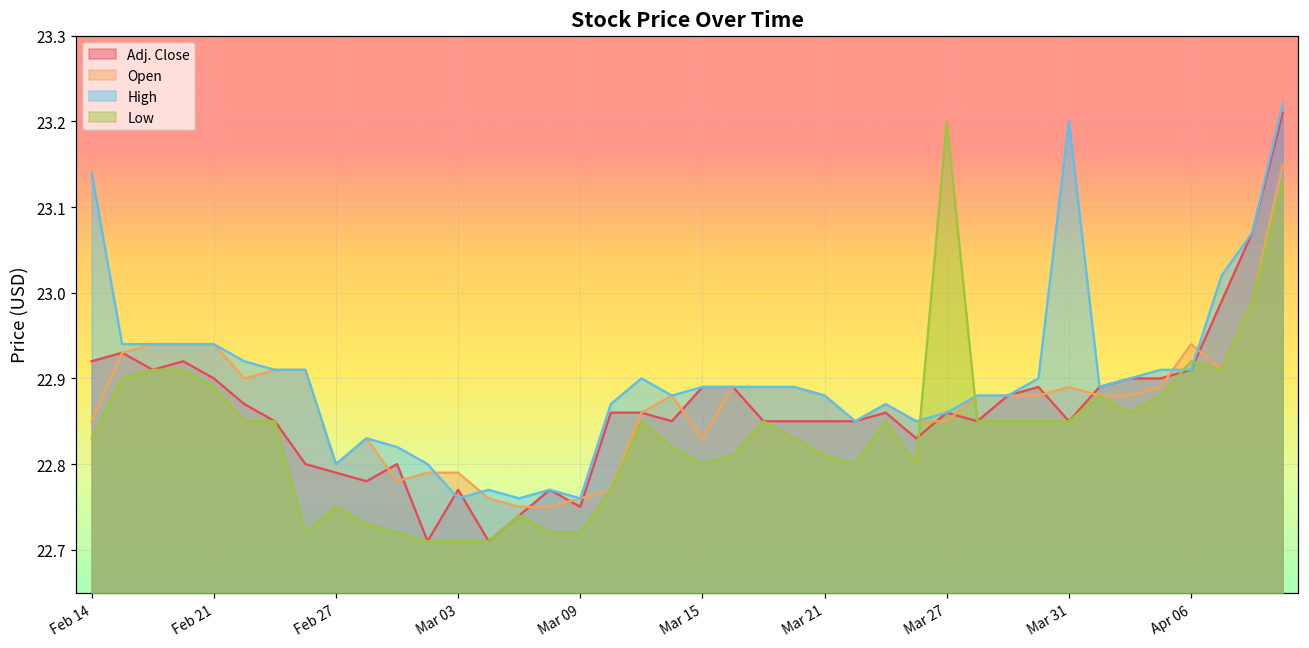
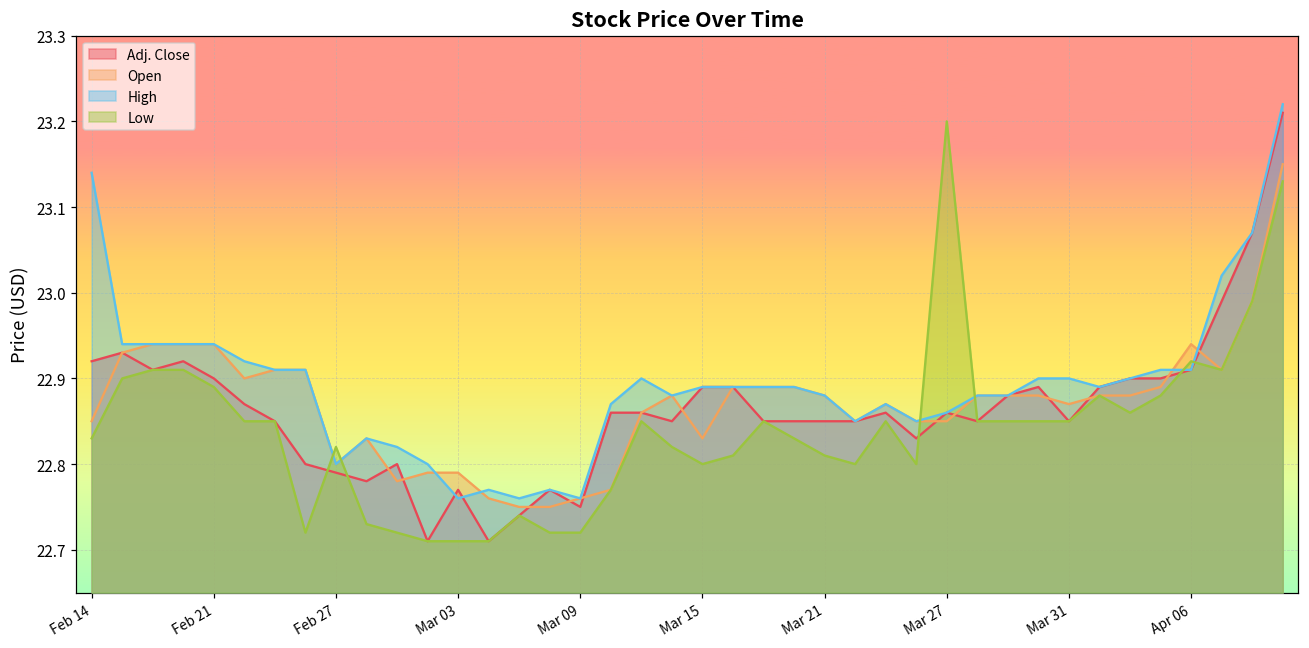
Low, Feb 27: 22.75 -> 22.82
Open, Mar 31: 22.89 -> 22.87
High, Mar 31: 23.2 -> 22.9
